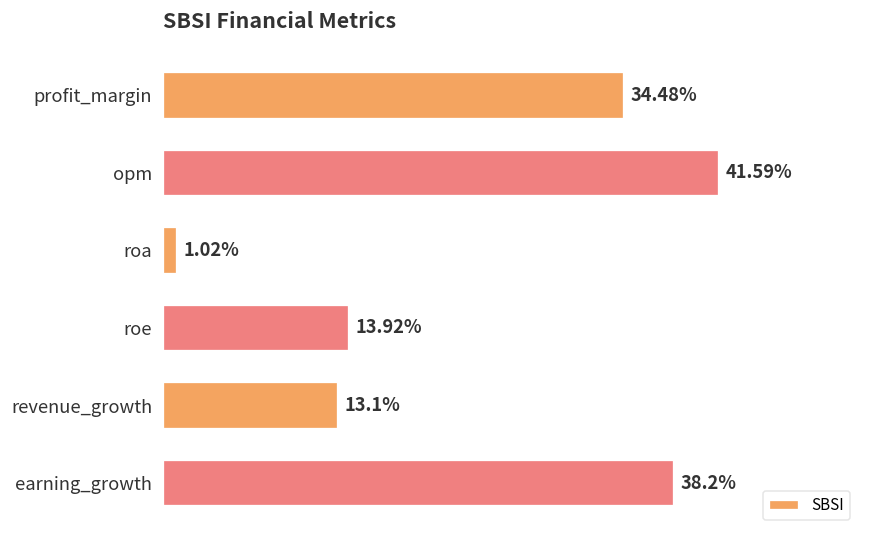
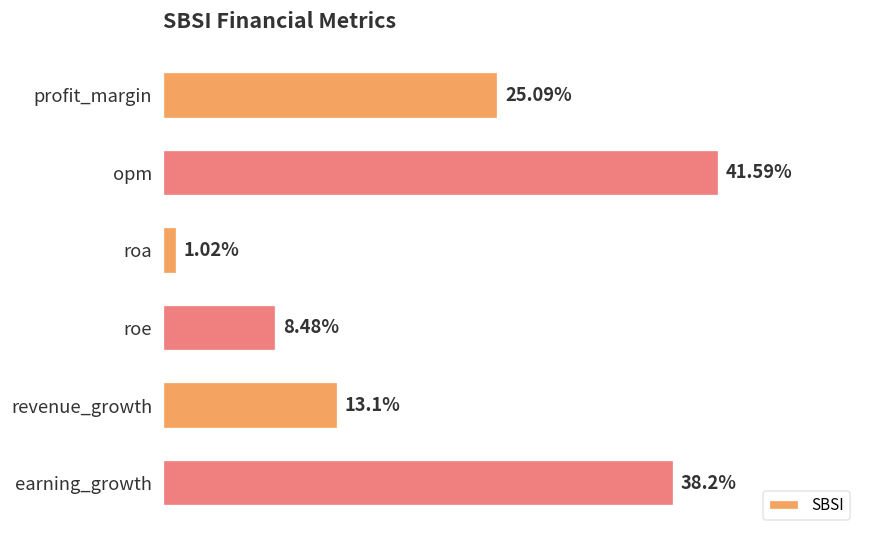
profit_margin: 34.48% -> 25.09%
roe: 13.92% -> 8.48%
